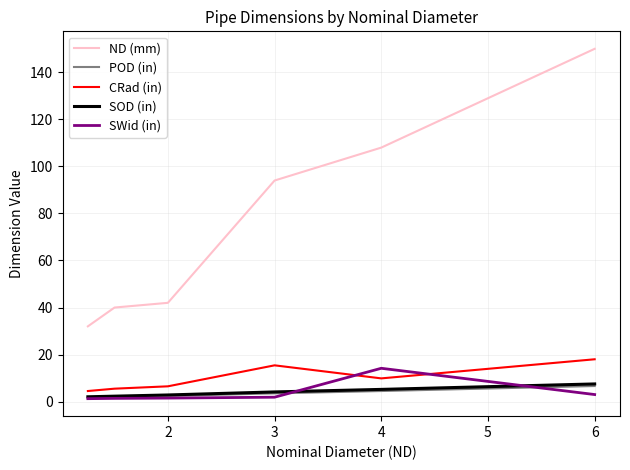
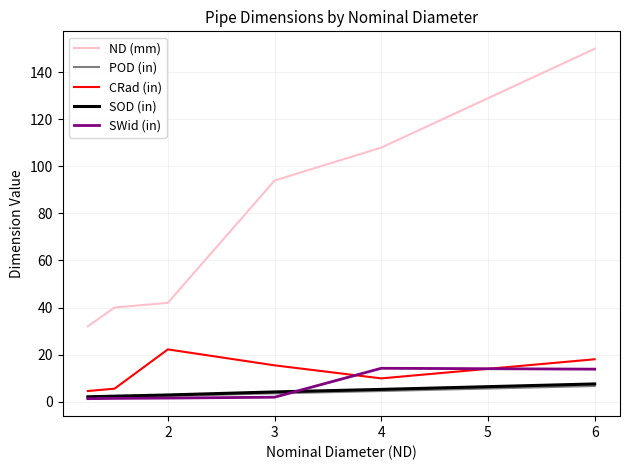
CRad (in), 2: 7 -> 22
SWid (in), 6: 3 -> 14
